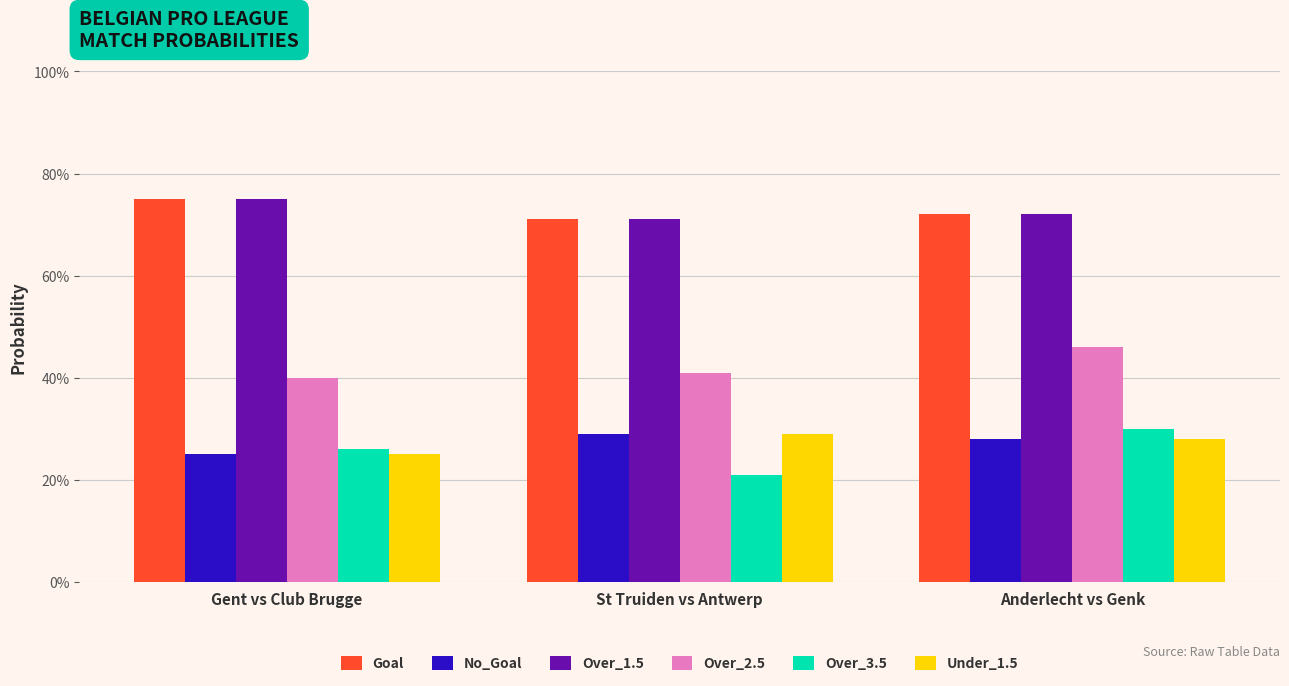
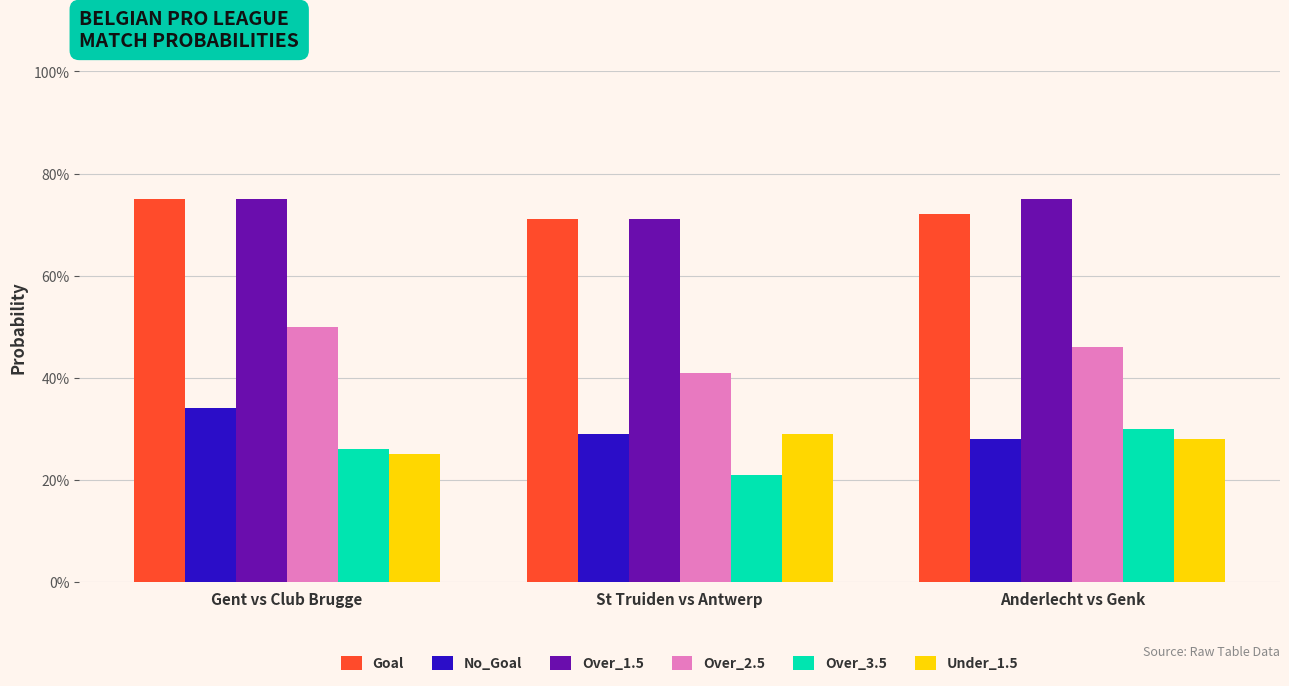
No_Goal, Gent vs Club Brugge: 25% -> 34%
Over_2.5, Gent vs Club Brugge: 40% -> 50%
Over_1.5, Anderlecht vs Genk: 72% -> 75%
